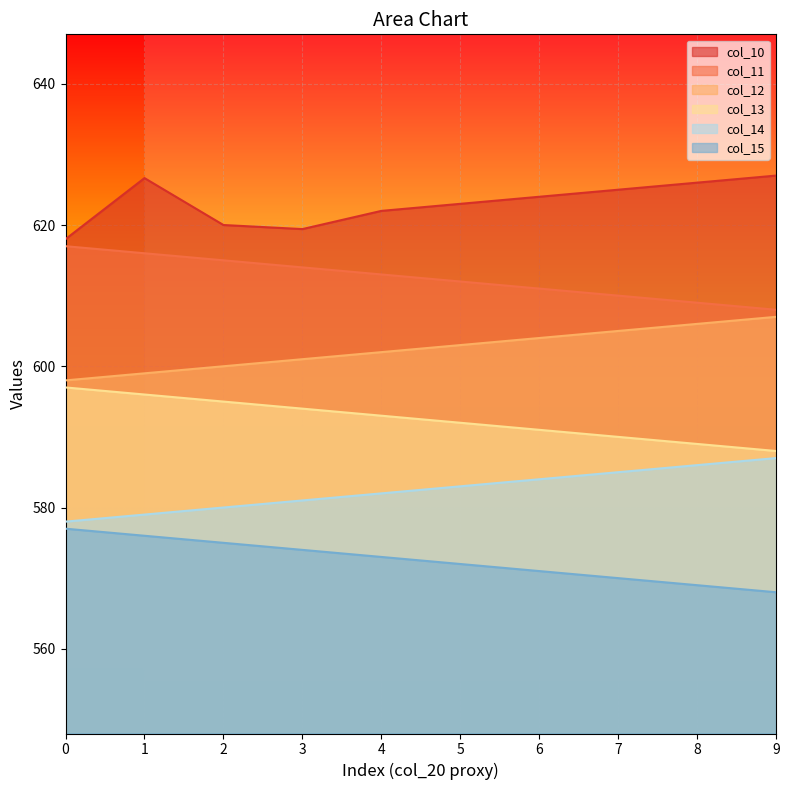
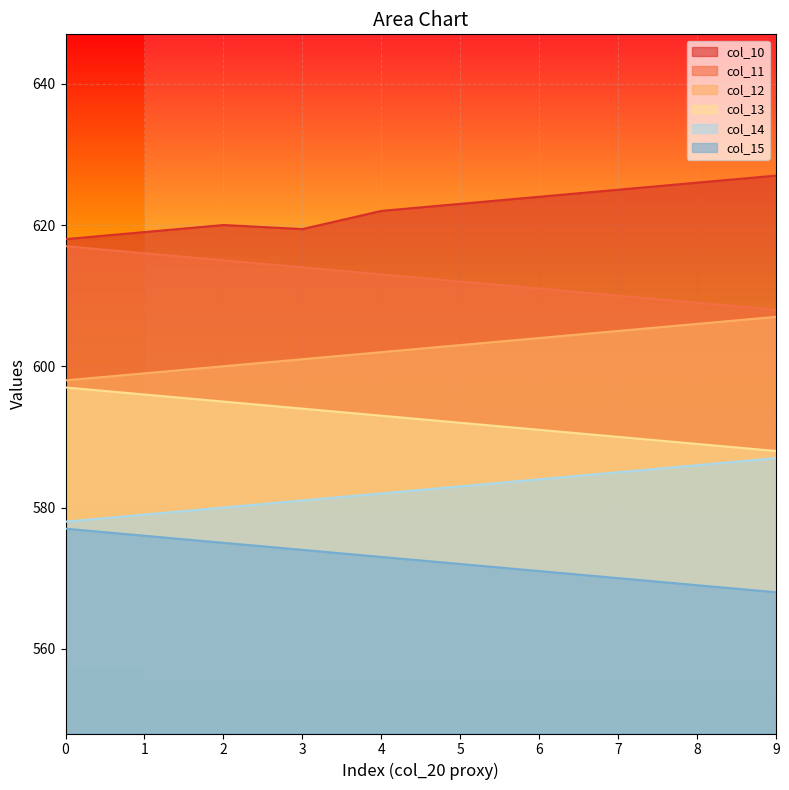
col_10, 1: 627 -> 619
